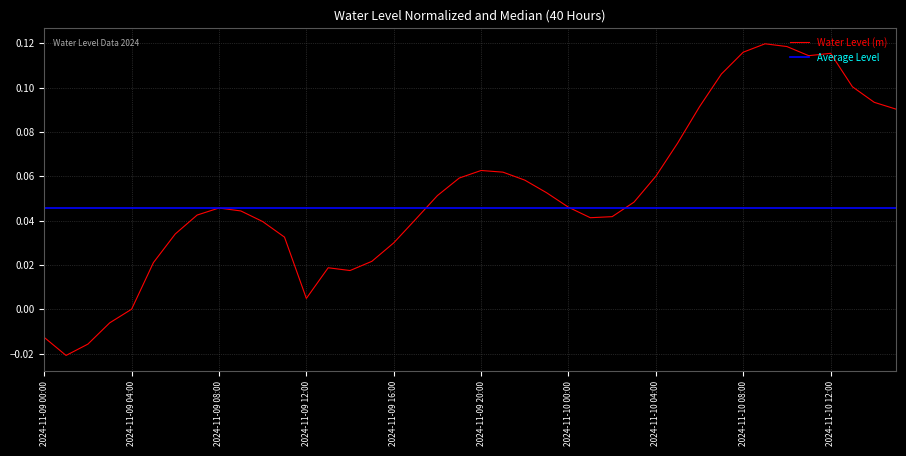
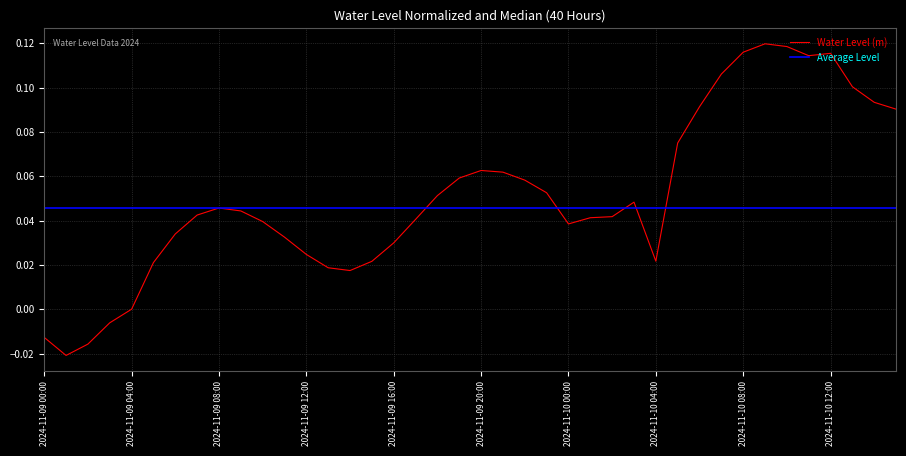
2024-11-09 12:00: 0.005 -> 0.025
2024-11-10 00:00: 0.046 -> 0.038
2024-11-10 04:00: 0.060 -> 0.022
